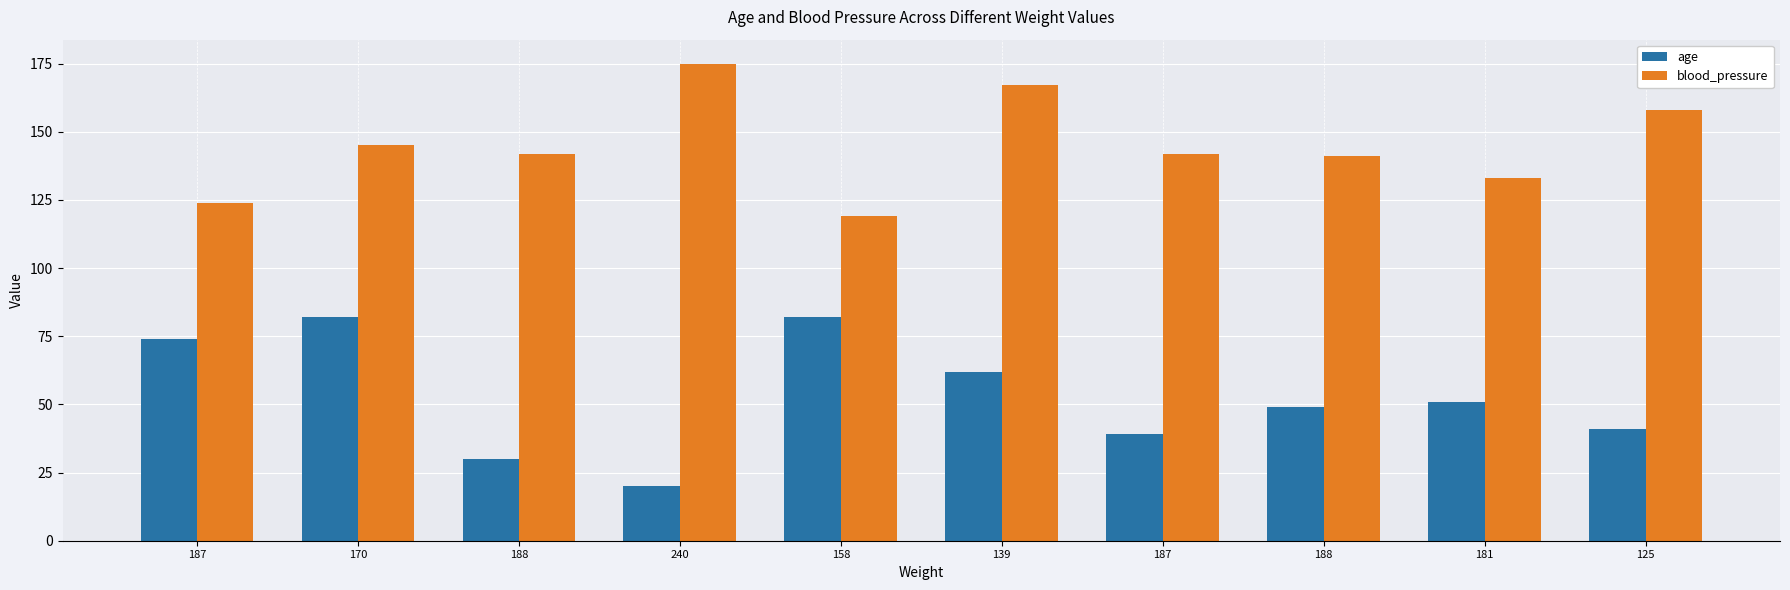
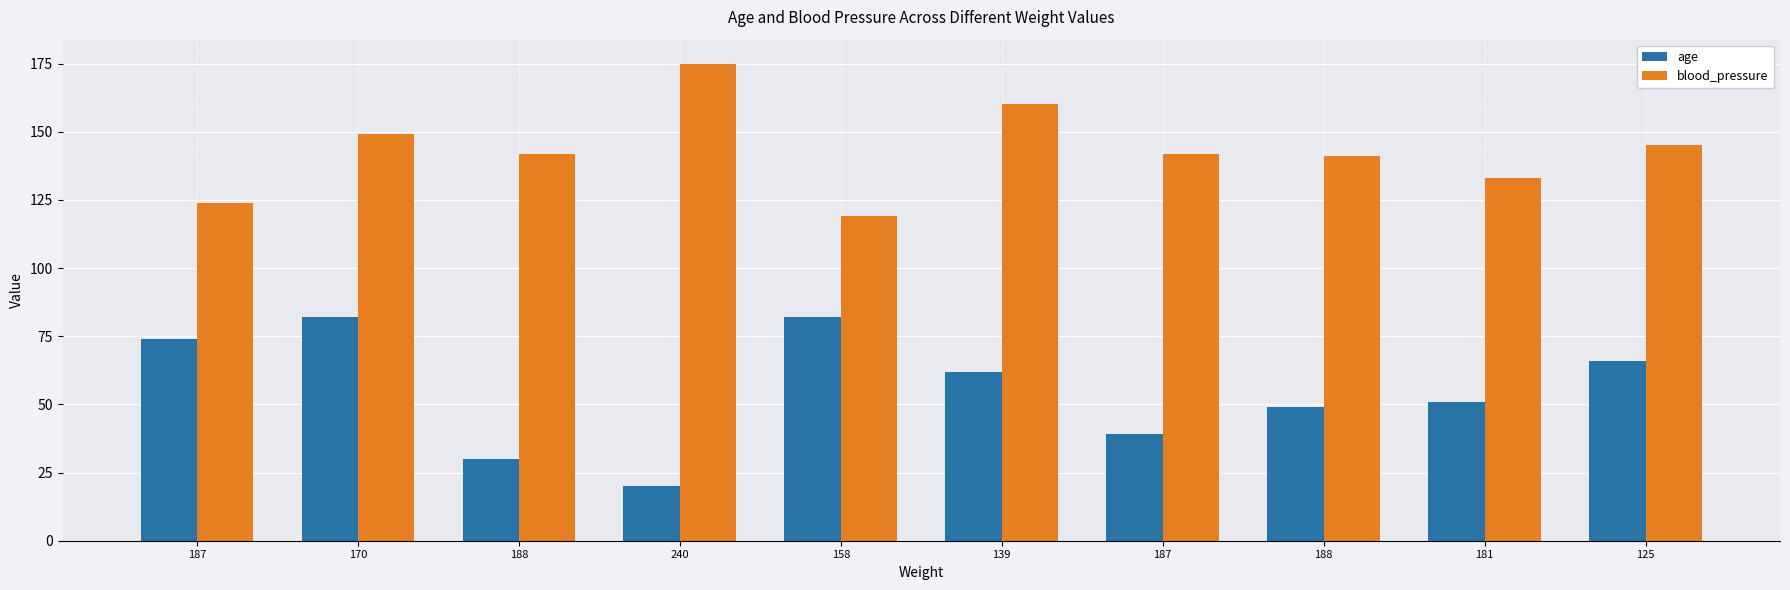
blood_pressure, 170: 145 -> 149
blood_pressure, 139: 167 -> 160
age, 125: 41 -> 66
blood_pressure, 125: 158 -> 145
